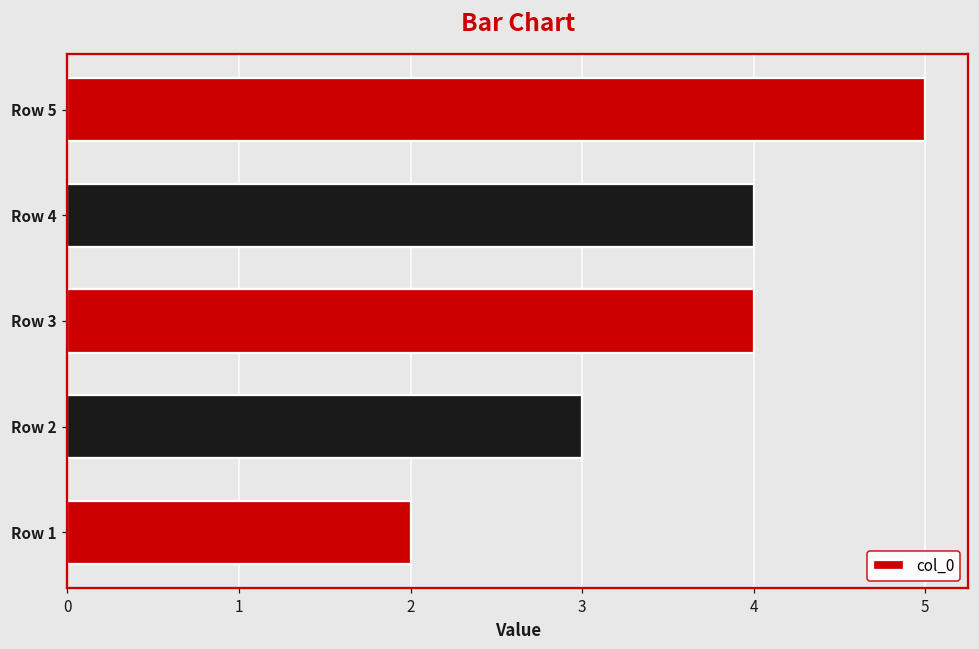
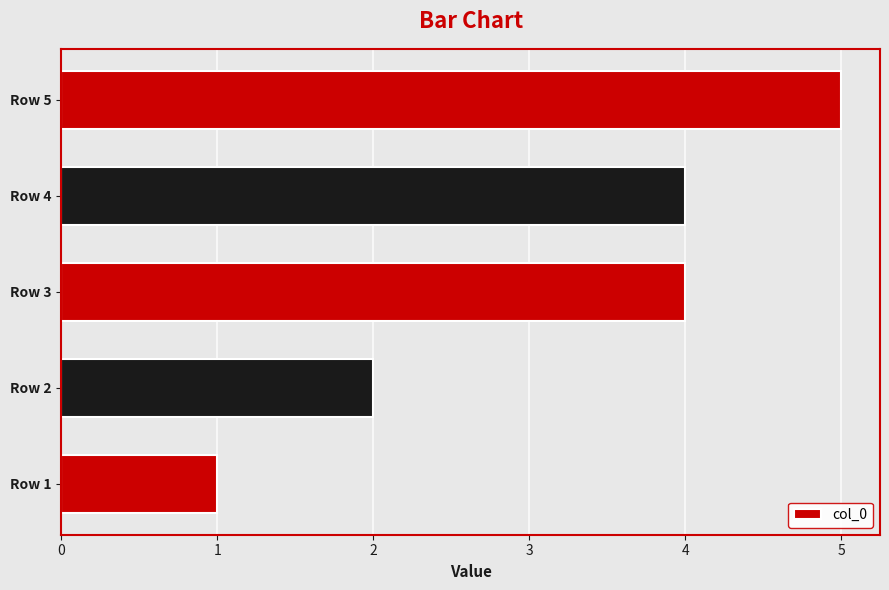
Row 2: 3 -> 2
Row 1: 2 -> 1
